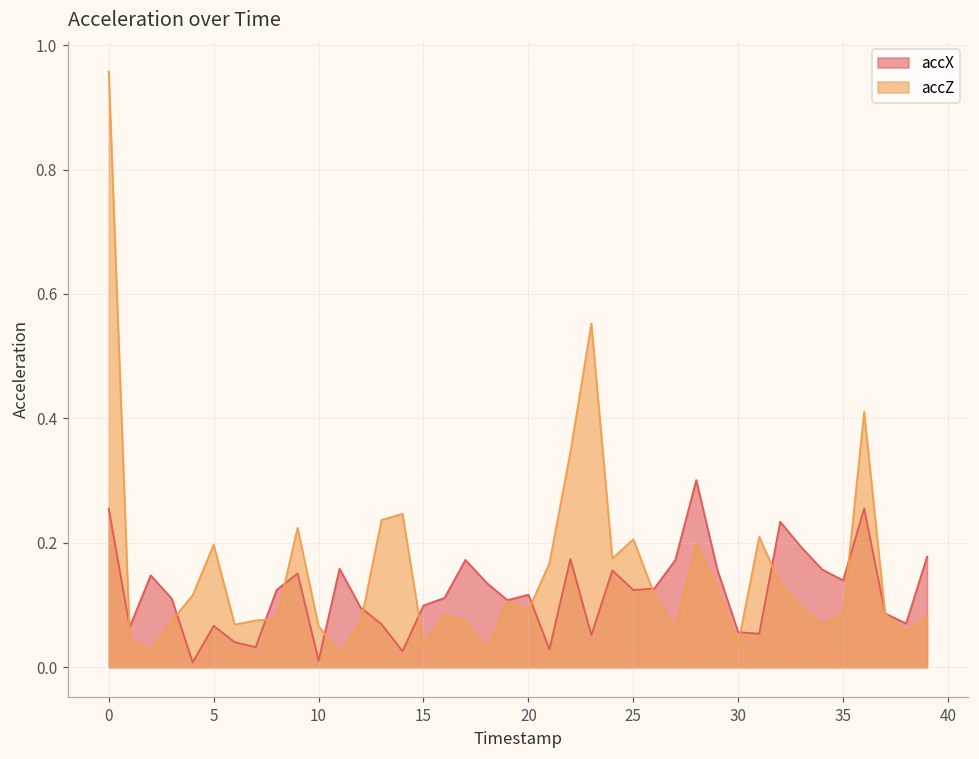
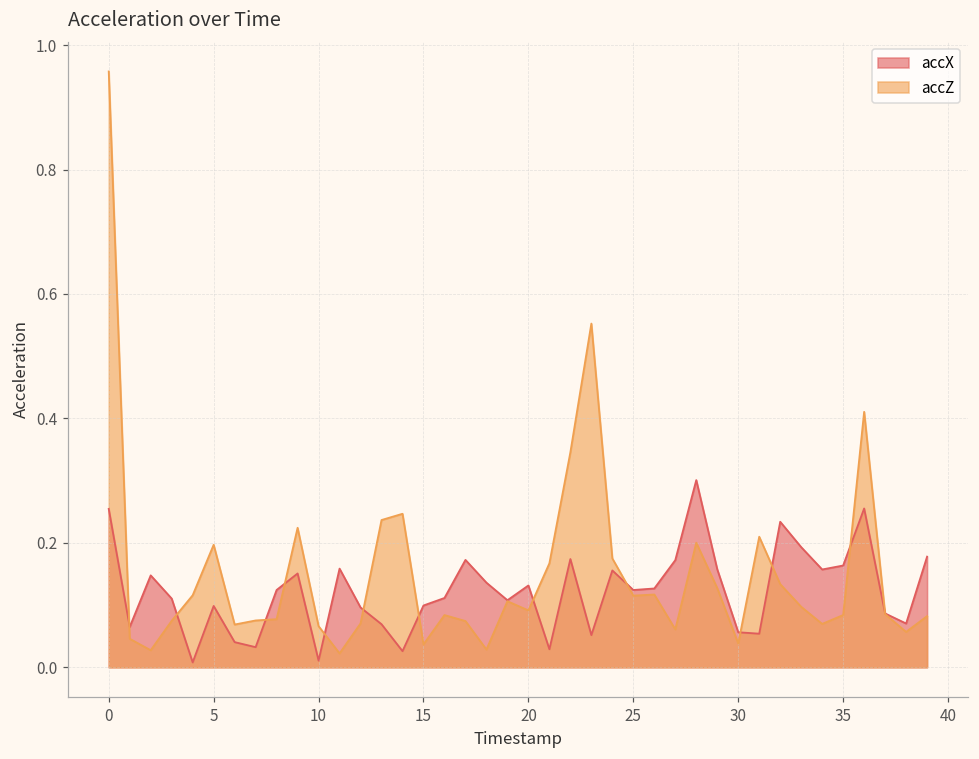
accX, 5: 0.07 -> 0.10
accX, 20: 0.12 -> 0.13
accZ, 25: 0.21 -> 0.12
accX, 35: 0.14 -> 0.16
